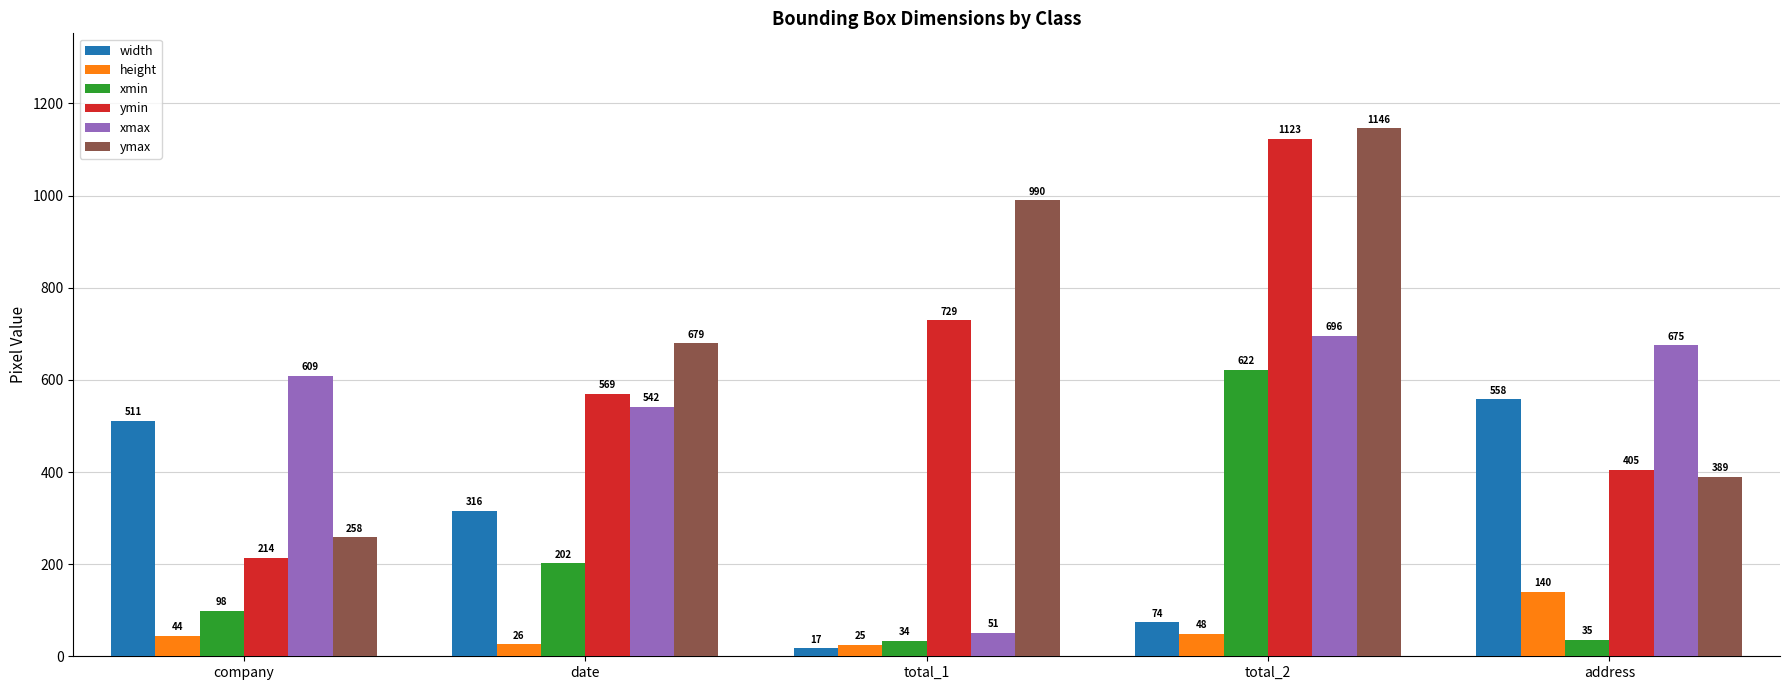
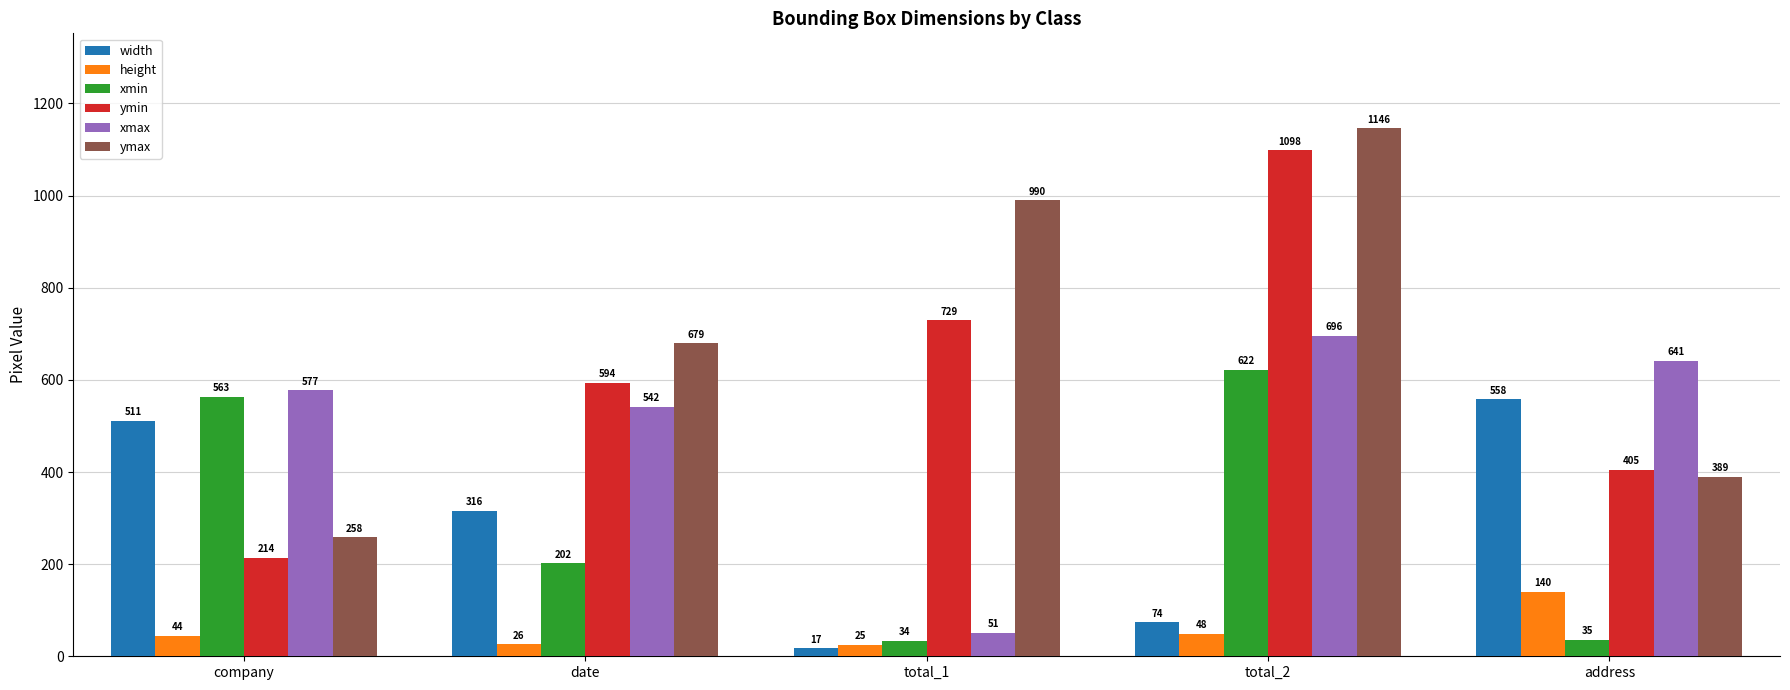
xmin, company: 98 -> 563
xmax, company: 609 -> 577
ymin, date: 569 -> 594
ymin, total_2: 1123 -> 1098
xmax, address: 675 -> 641
